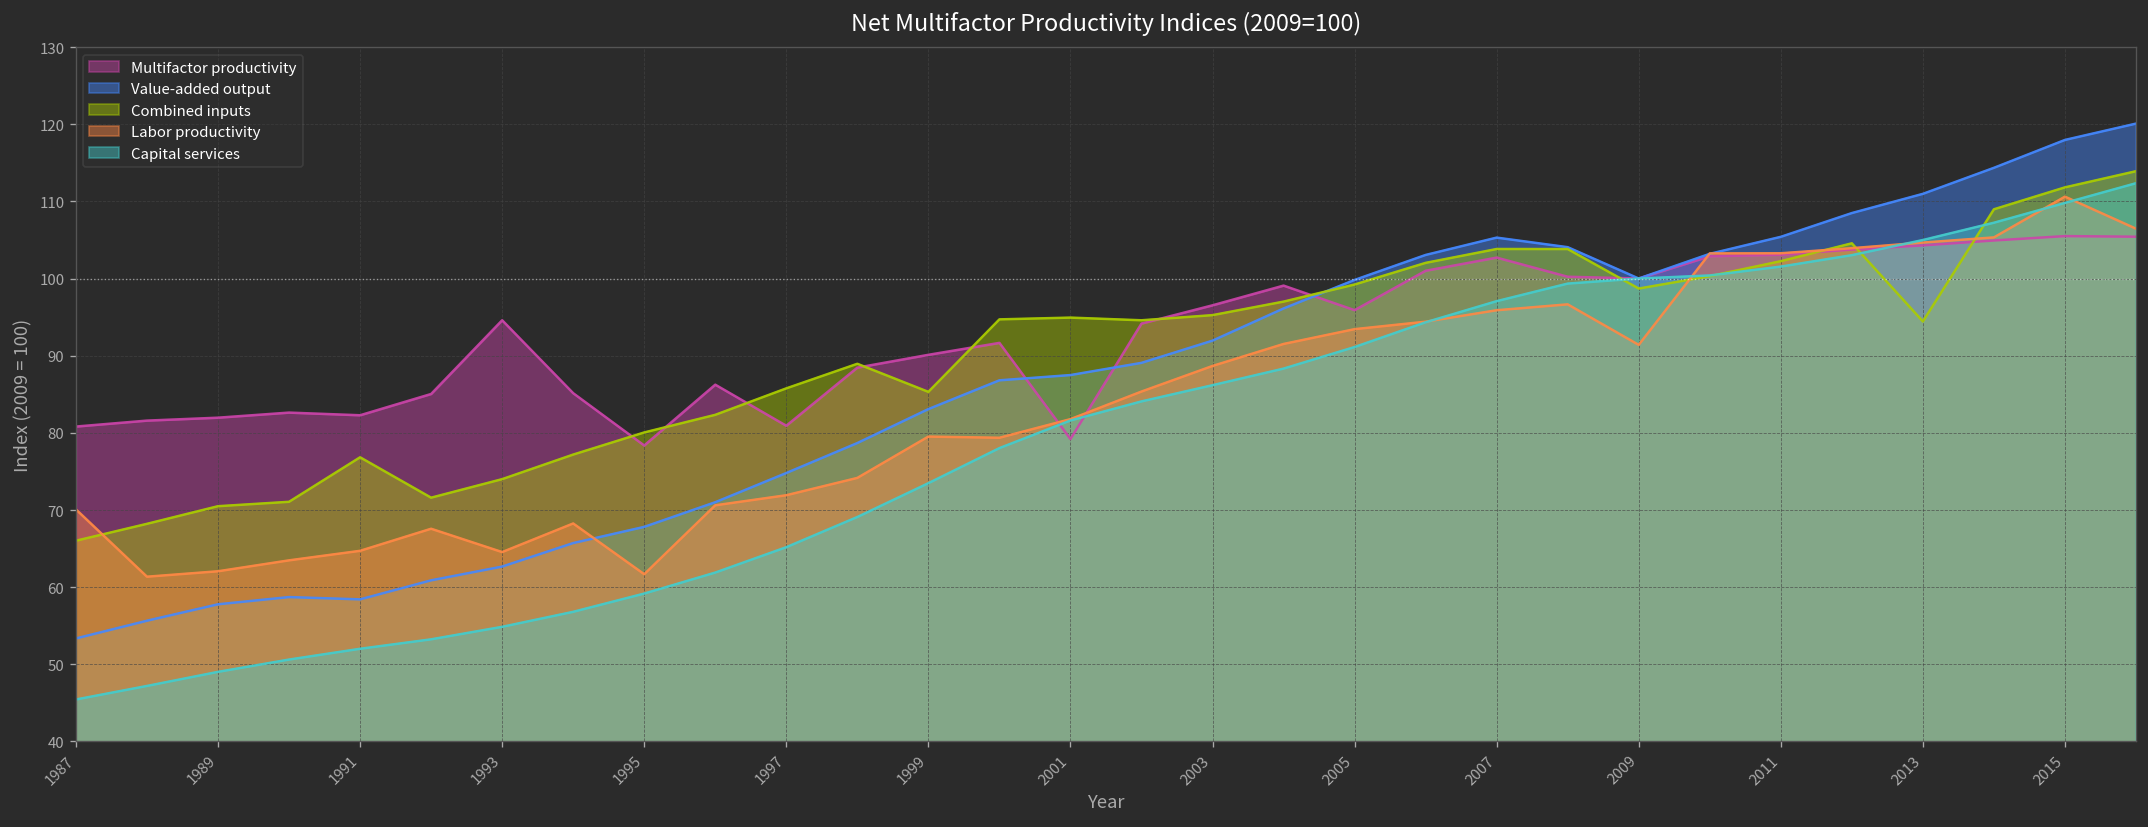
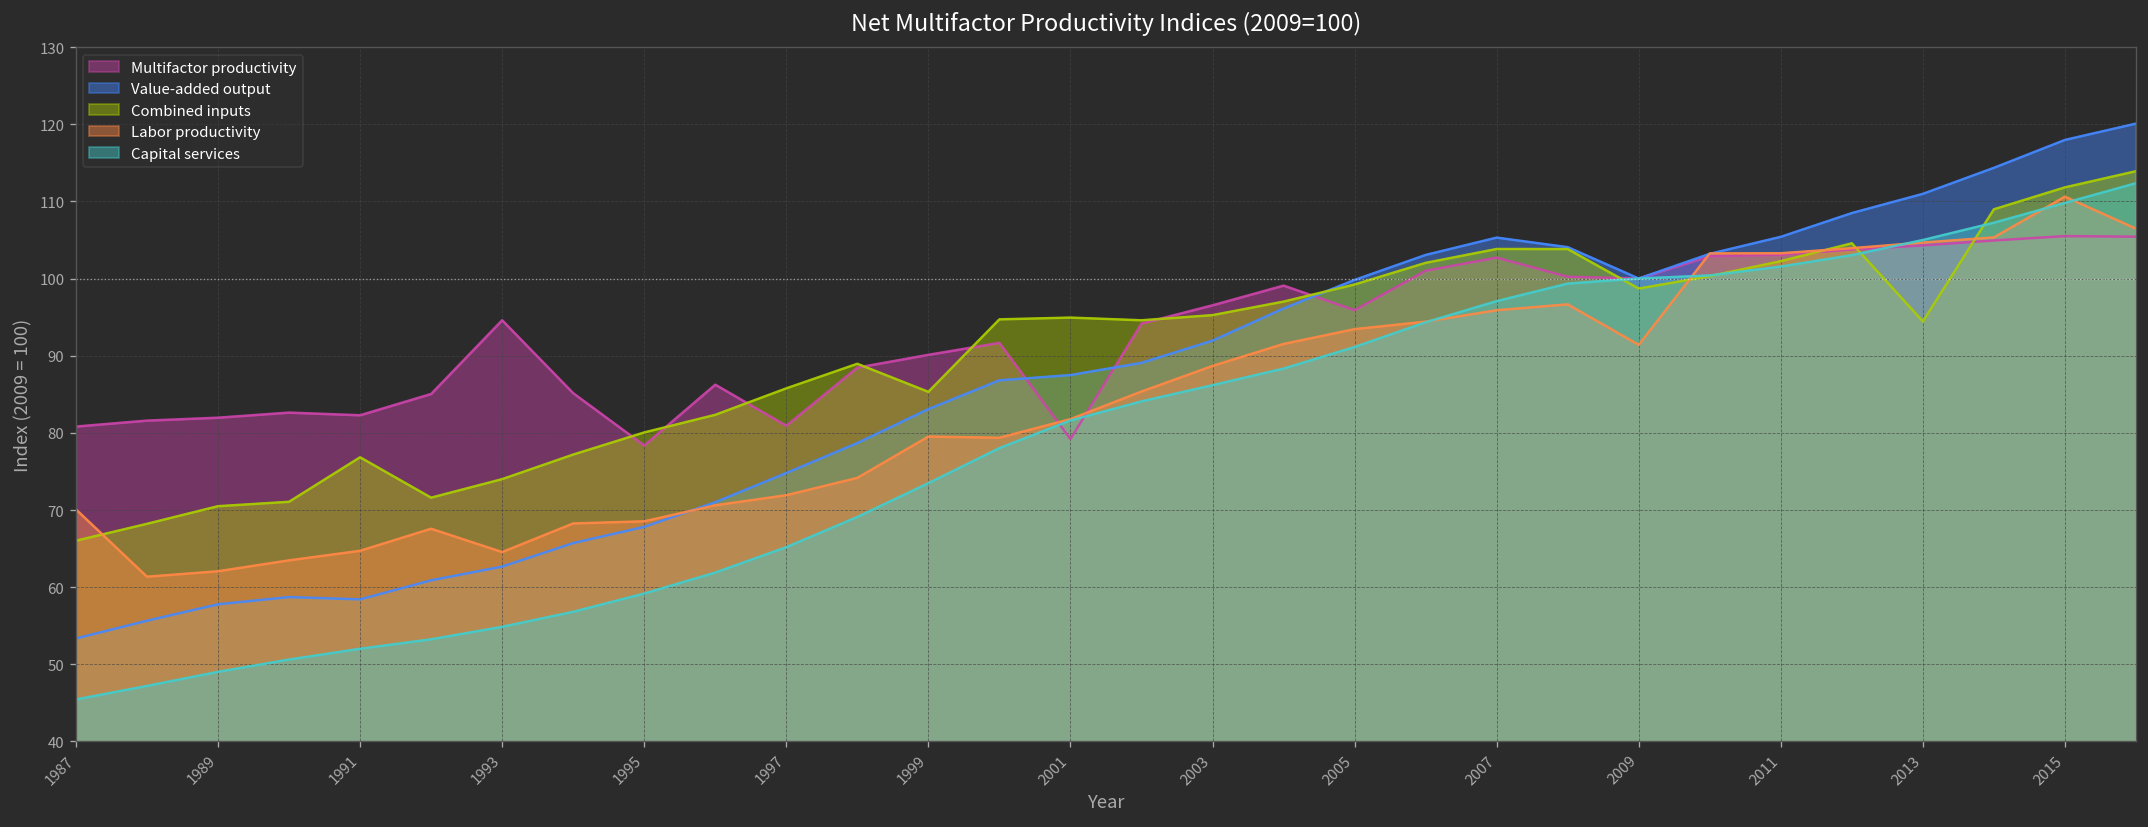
Labor productivity, 1995: 62 -> 69
